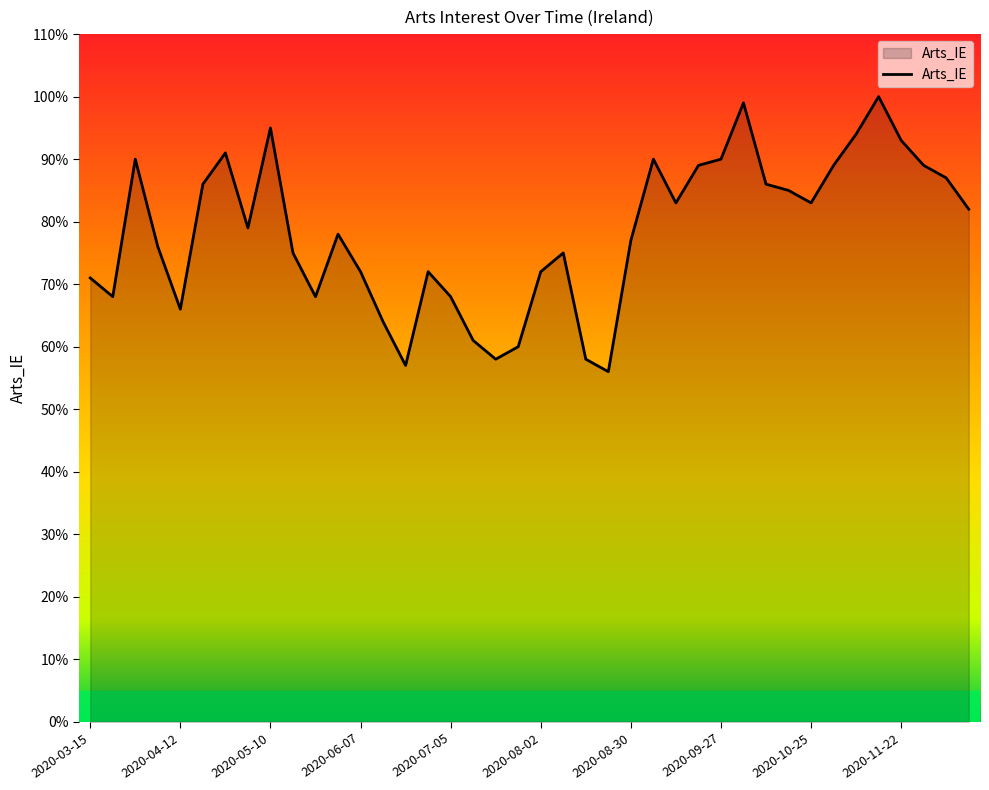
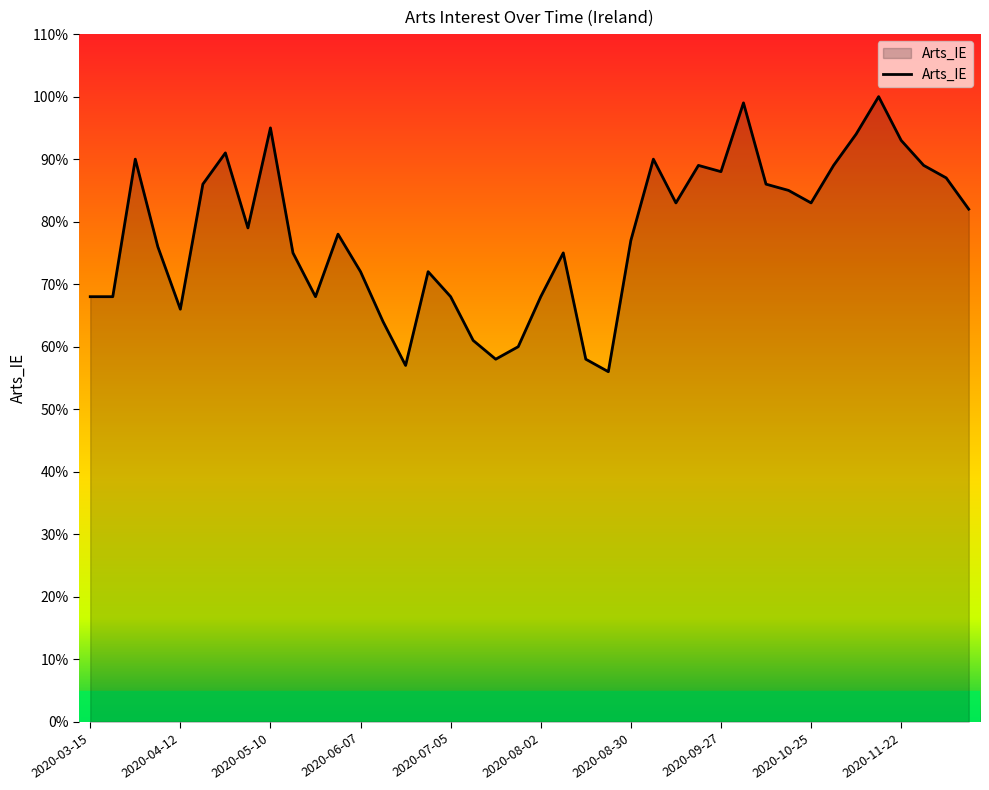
2020-03-15: 71% -> 68%
2020-08-02: 72% -> 68%
2020-09-27: 90% -> 88%
